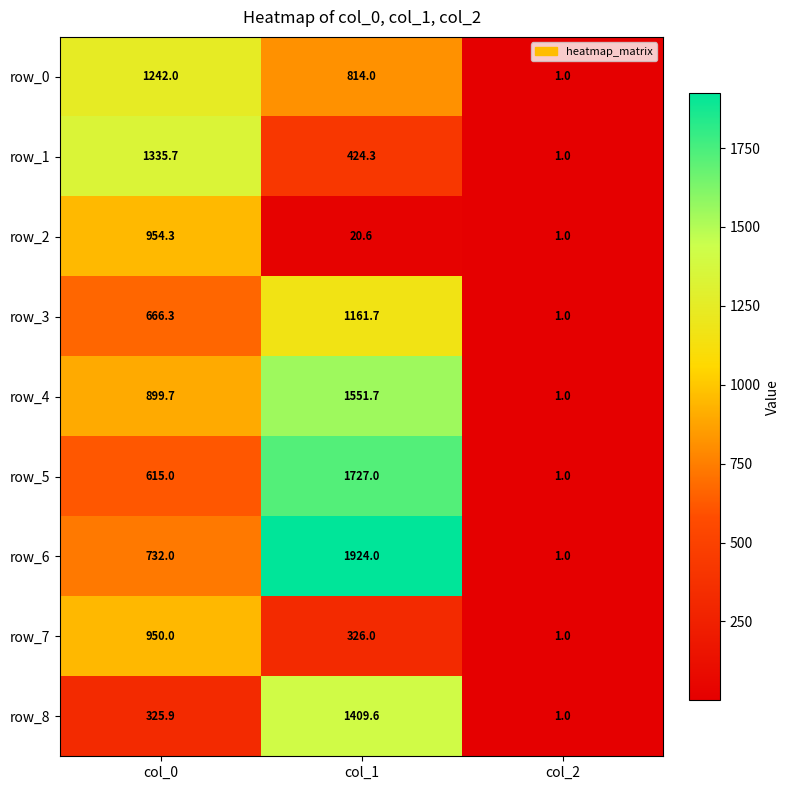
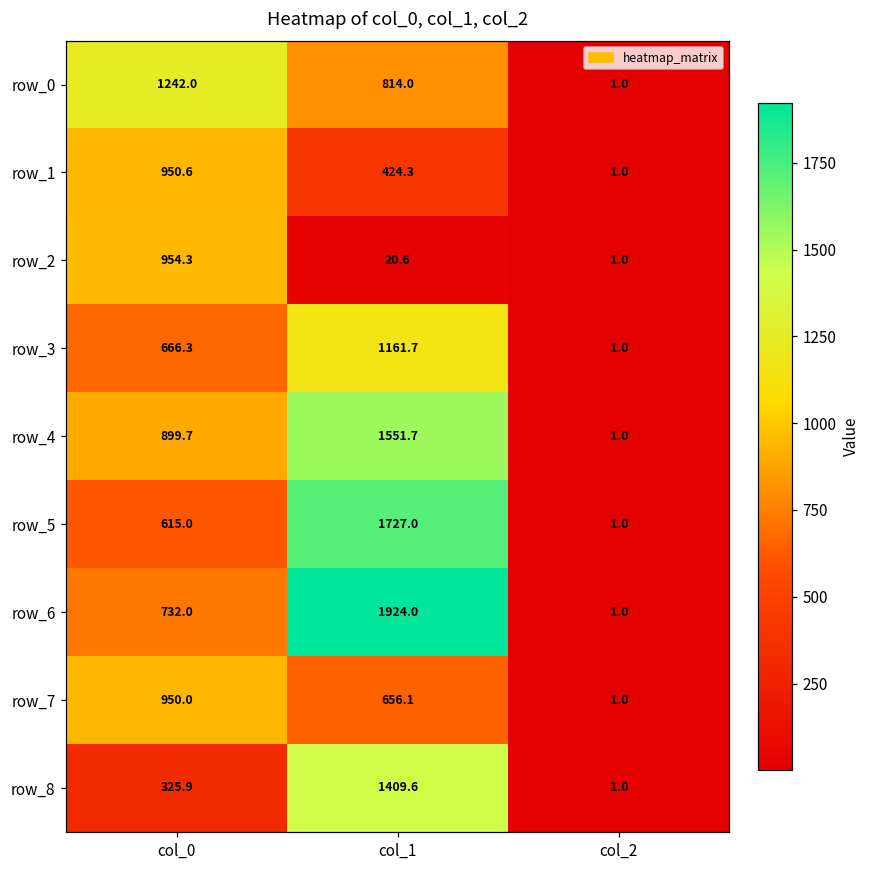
row_1, col_0: 1335.7 -> 950.6
row_7, col_1: 326.0 -> 656.1
